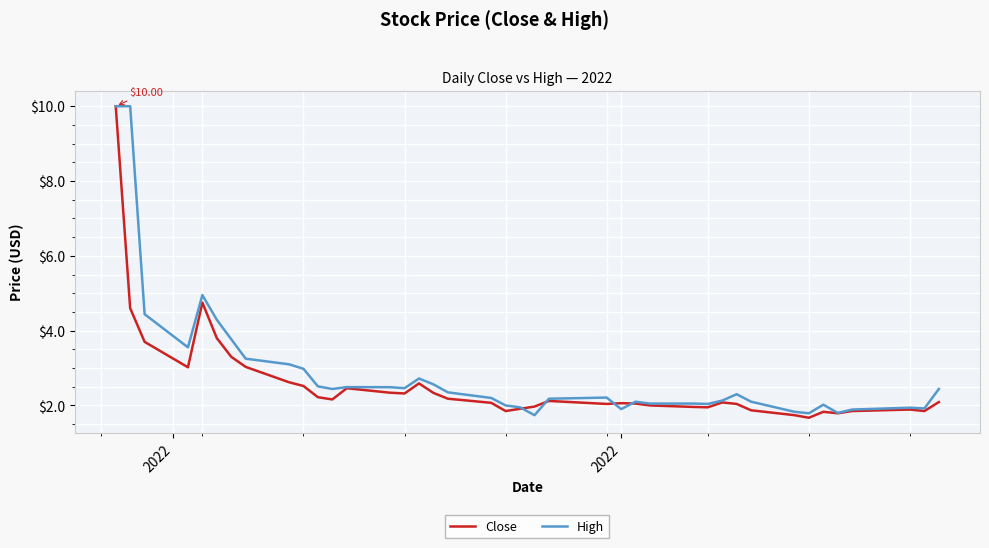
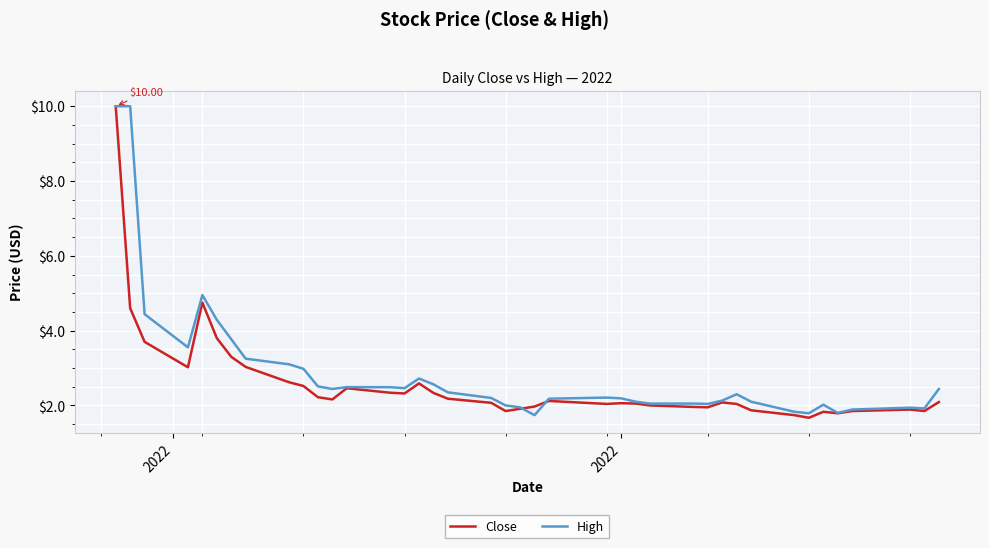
High, 2022: $1.9 -> $2.2
